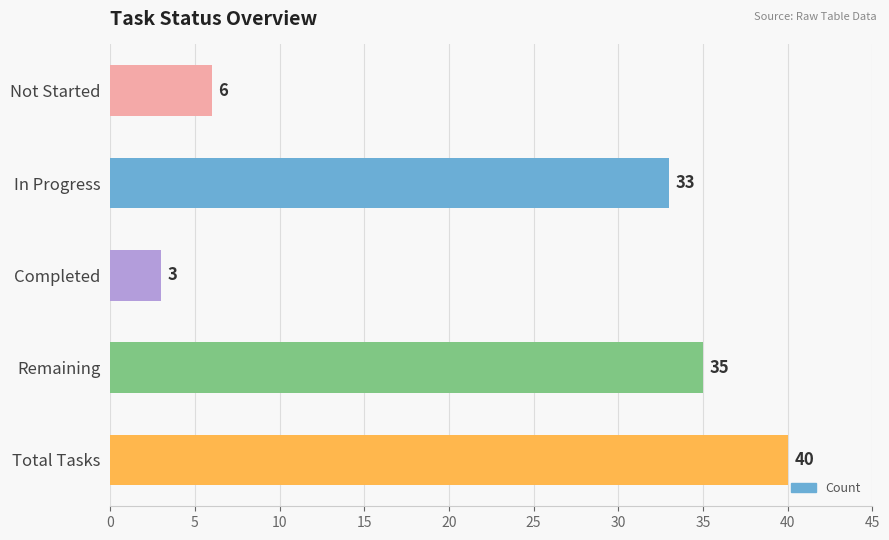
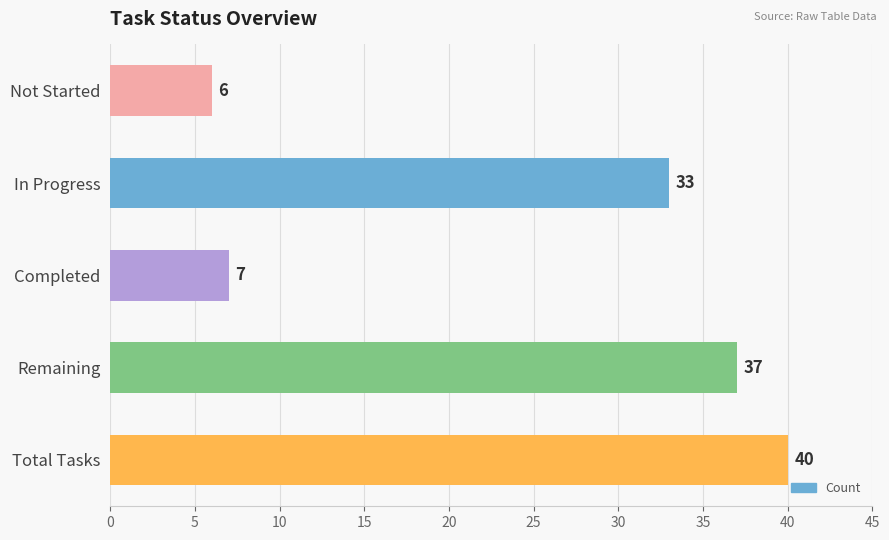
Completed: 3 -> 7
Remaining: 35 -> 37
